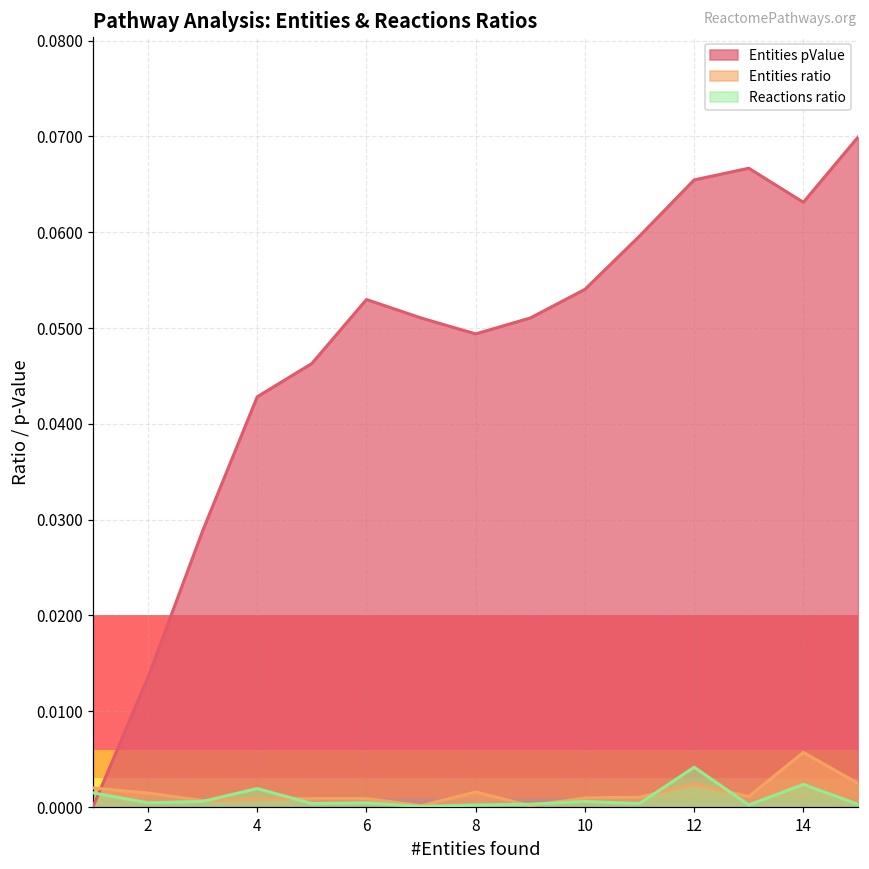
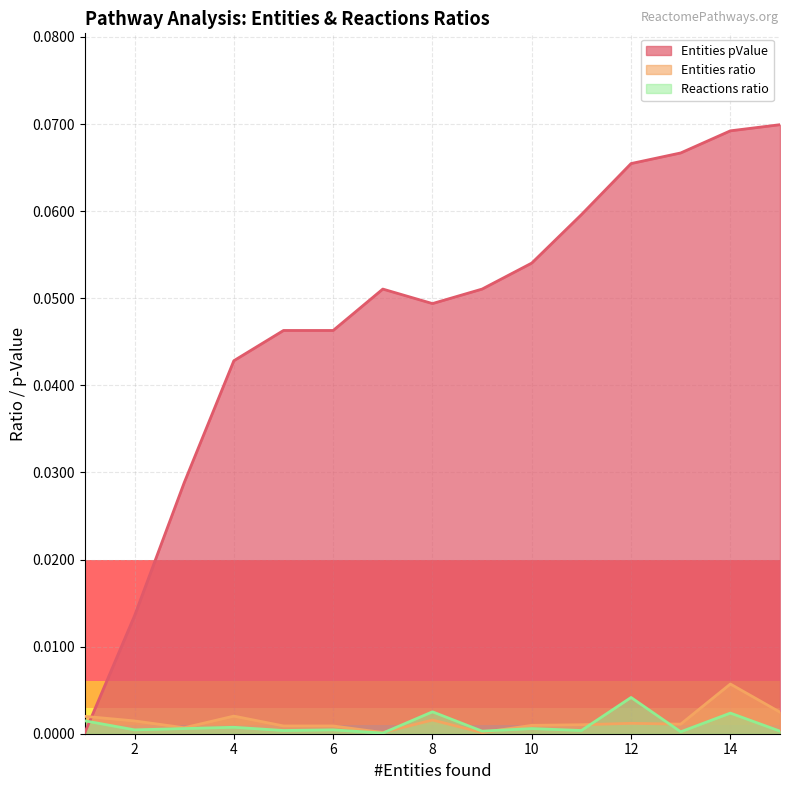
Entities ratio, 4: 0.001 -> 0.002
Reactions ratio, 4: 0.002 -> 0.001
Entities pValue, 6: 0.053 -> 0.046
Reactions ratio, 8: 0.000 -> 0.003
Entities ratio, 12: 0.002 -> 0.001
Entities pValue, 14: 0.063 -> 0.069
